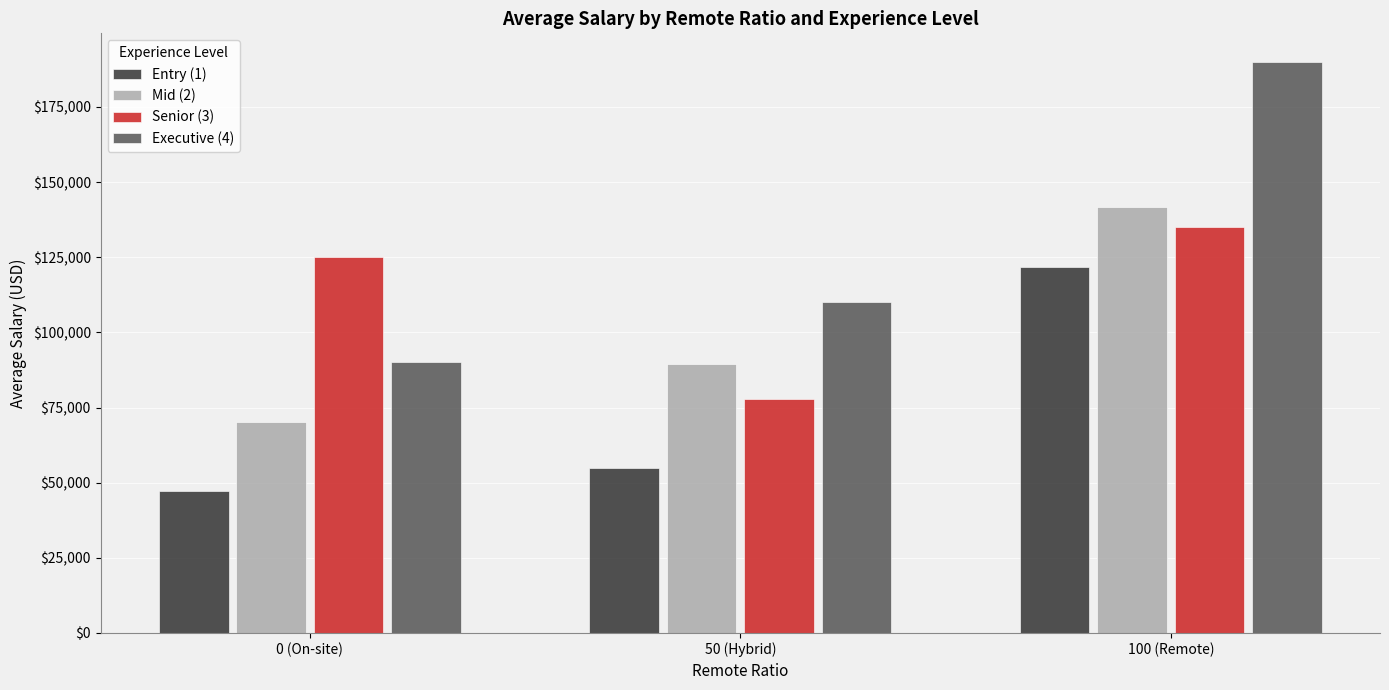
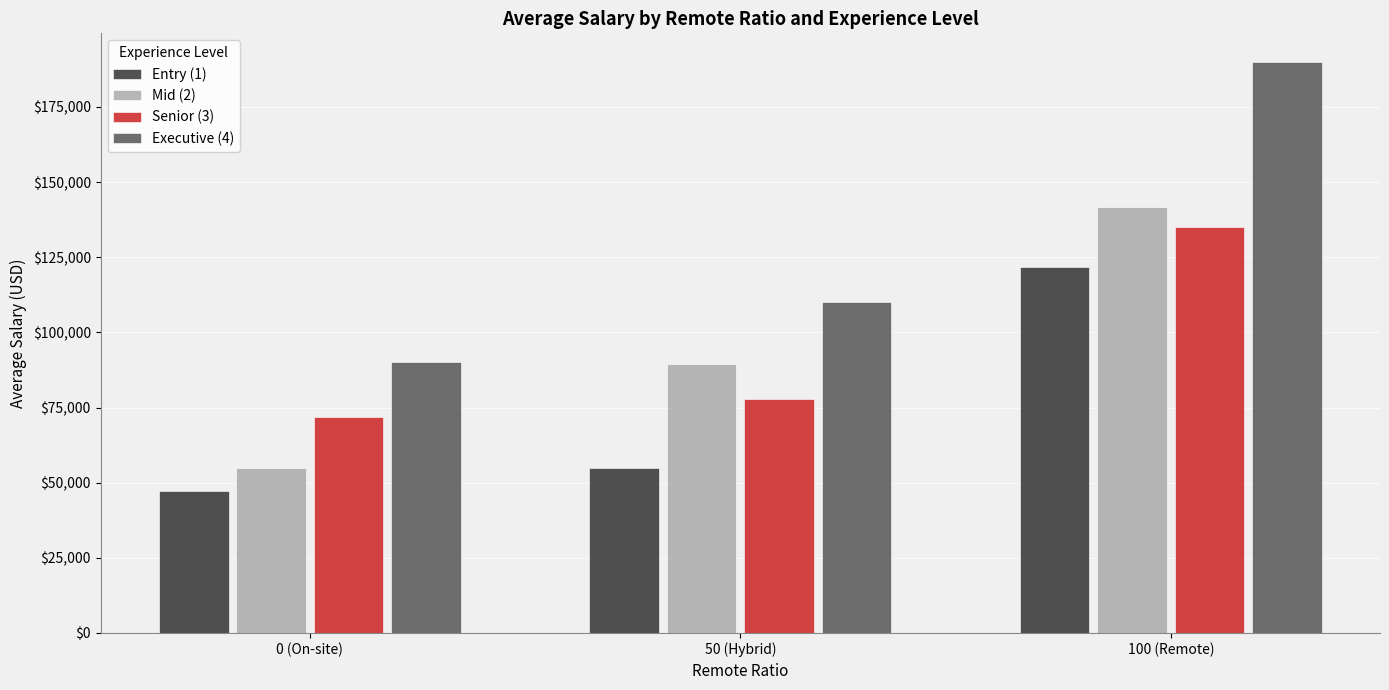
Mid (2), 0 (On-site): $70,000 -> $55,000
Senior (3), 0 (On-site): $125,000 -> $72,000
